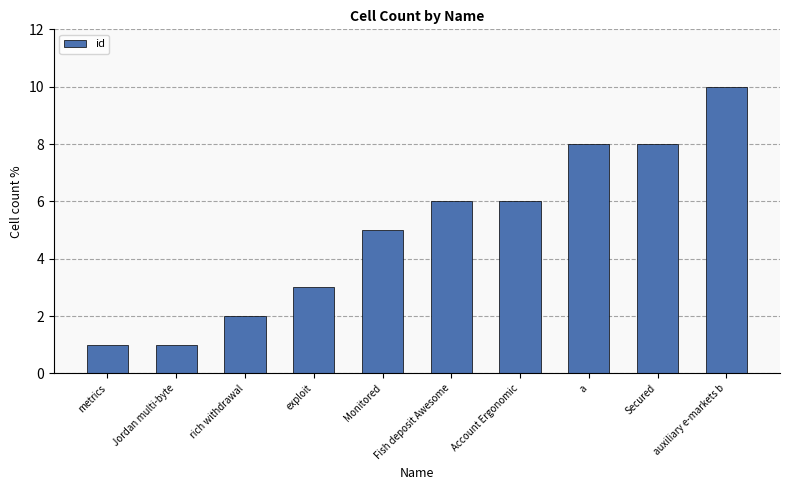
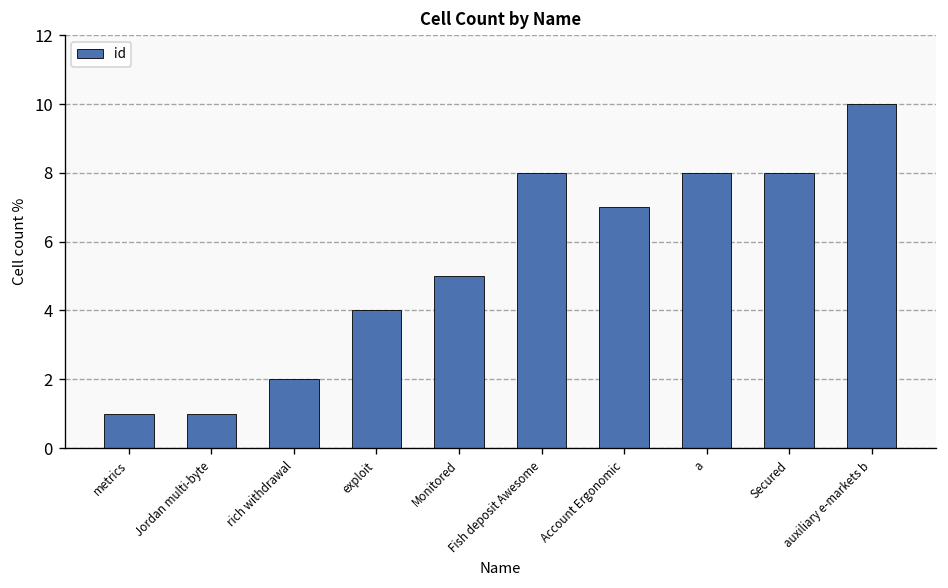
exploit: 3 -> 4
Fish deposit Awesome: 6 -> 8
Account Ergonomic: 6 -> 7
